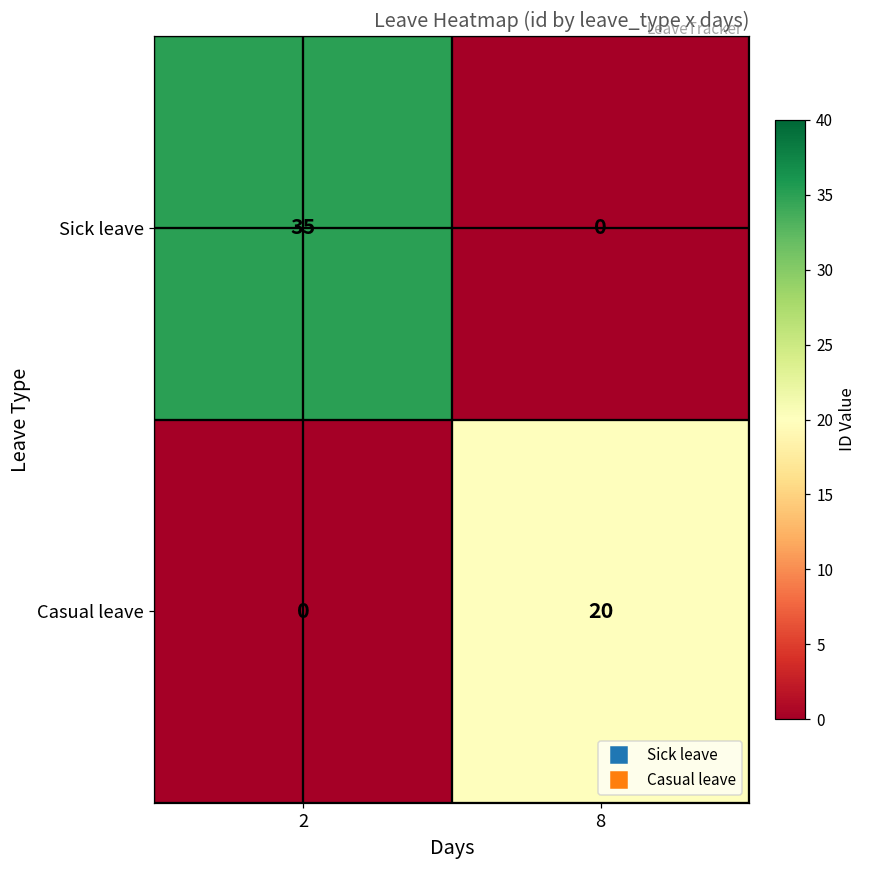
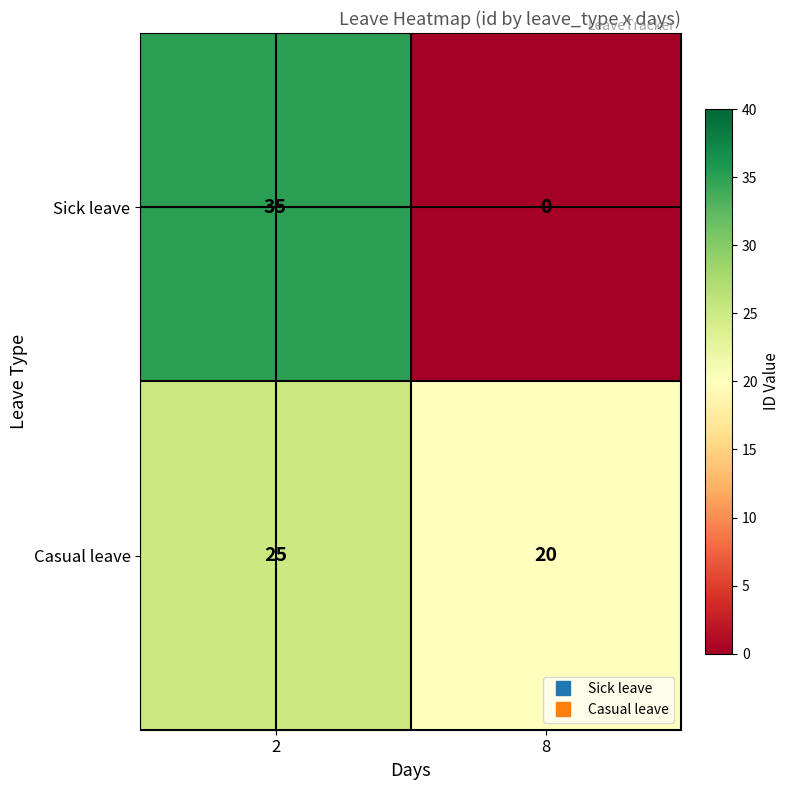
Casual leave, 2: 0 -> 25
